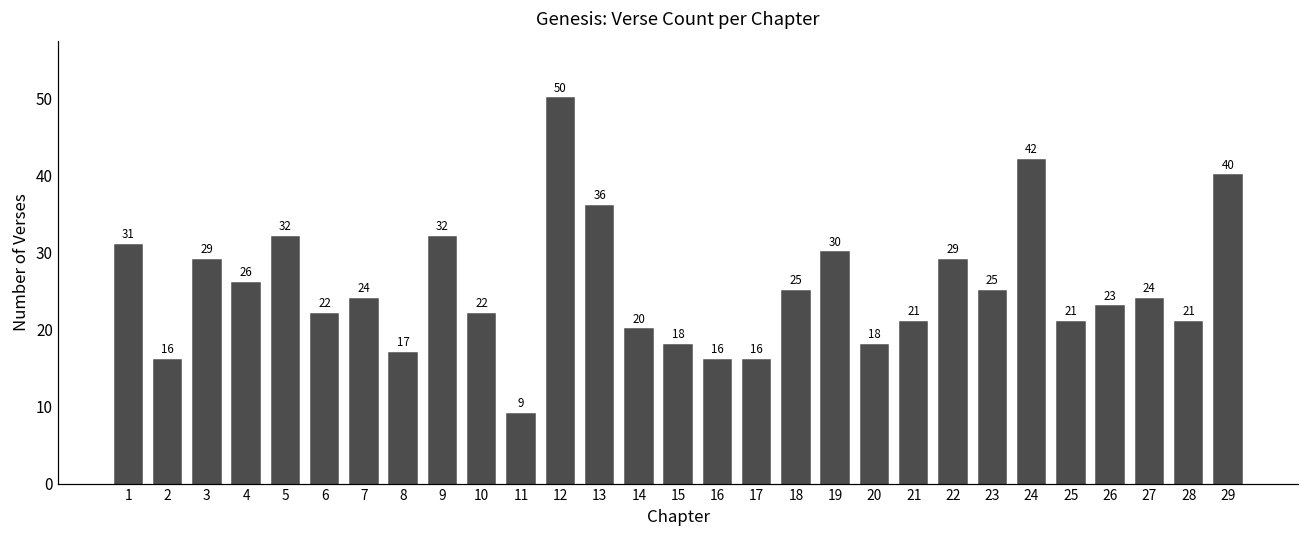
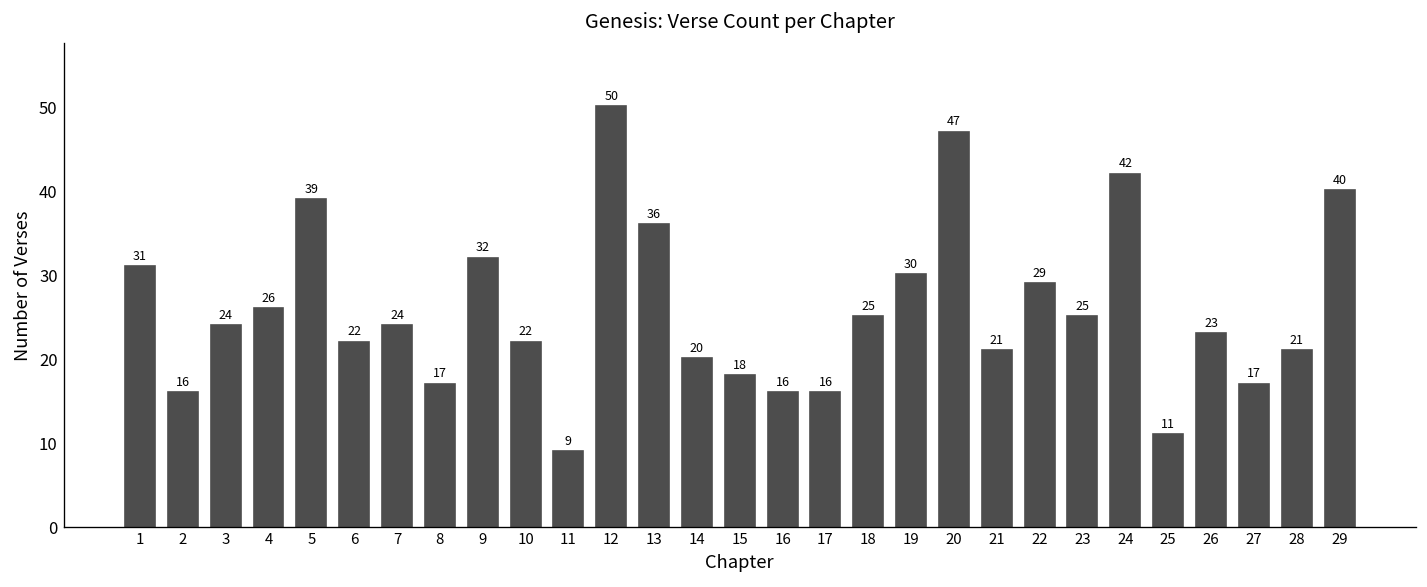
3: 29 -> 24
5: 32 -> 39
20: 18 -> 47
25: 21 -> 11
27: 24 -> 17
